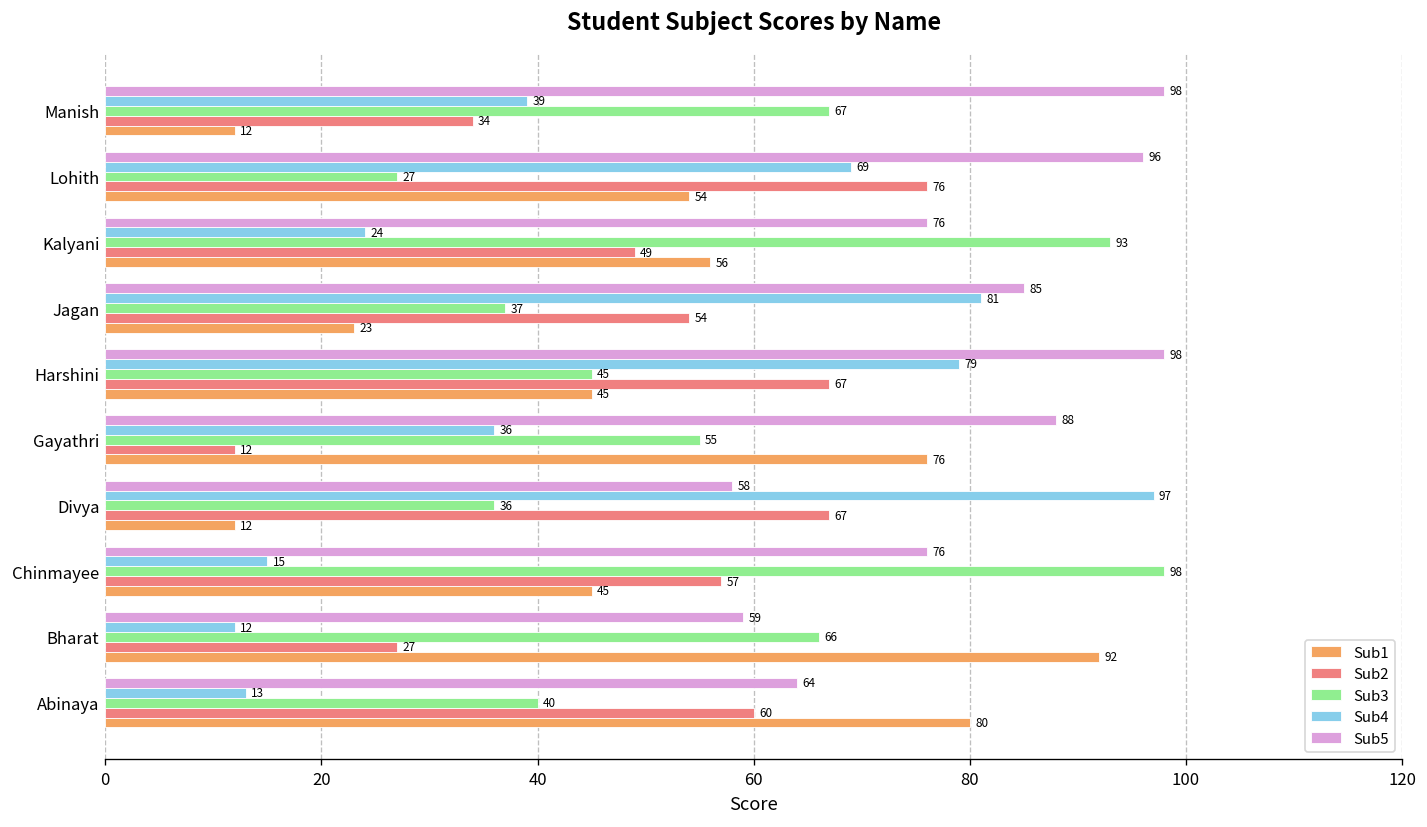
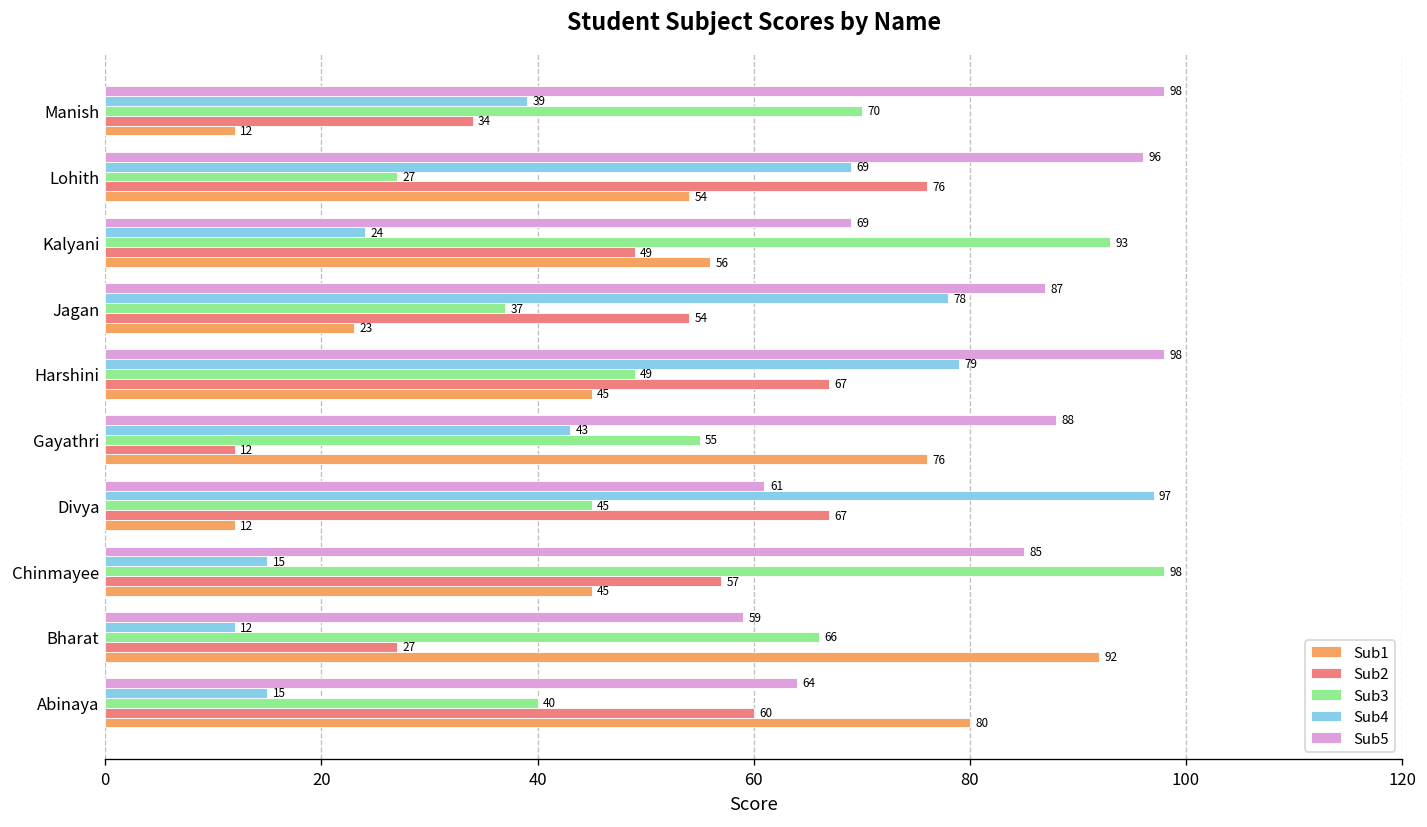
Sub3, Manish: 67 -> 70
Sub5, Kalyani: 76 -> 69
Sub5, Jagan: 85 -> 87
Sub4, Jagan: 81 -> 78
Sub3, Harshini: 45 -> 49
Sub4, Gayathri: 36 -> 43
Sub5, Divya: 58 -> 61
Sub3, Divya: 36 -> 45
Sub5, Chinmayee: 76 -> 85
Sub4, Abinaya: 13 -> 15
